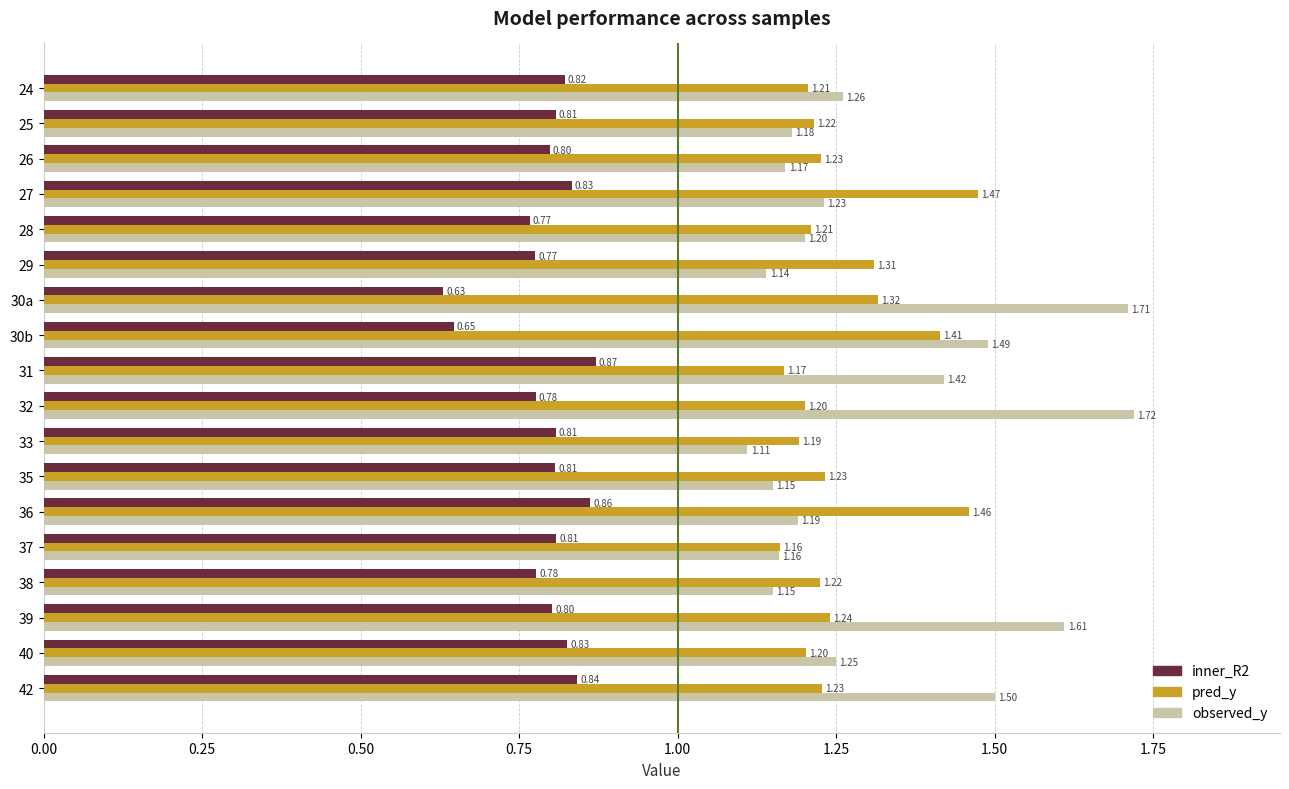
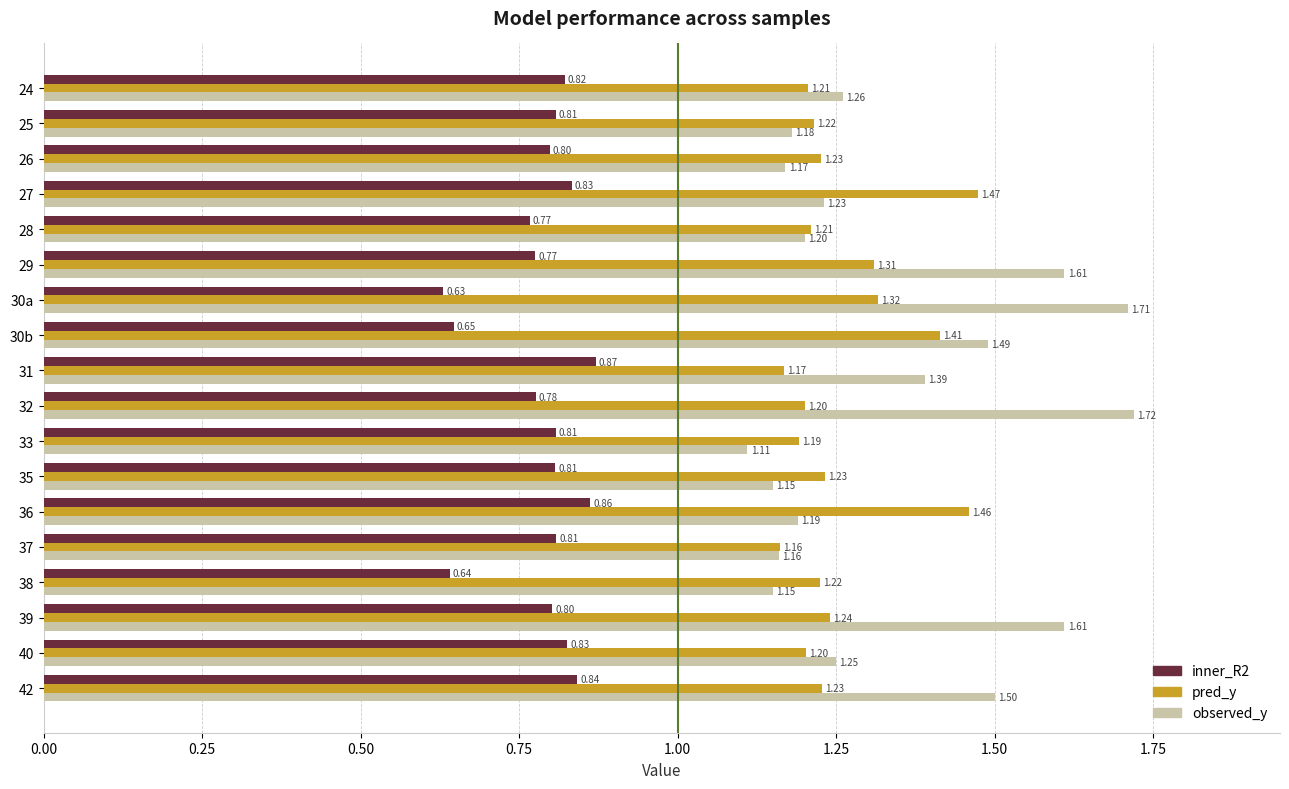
observed_y, 29: 1.14 -> 1.61
observed_y, 31: 1.42 -> 1.39
inner_R2, 38: 0.78 -> 0.64
